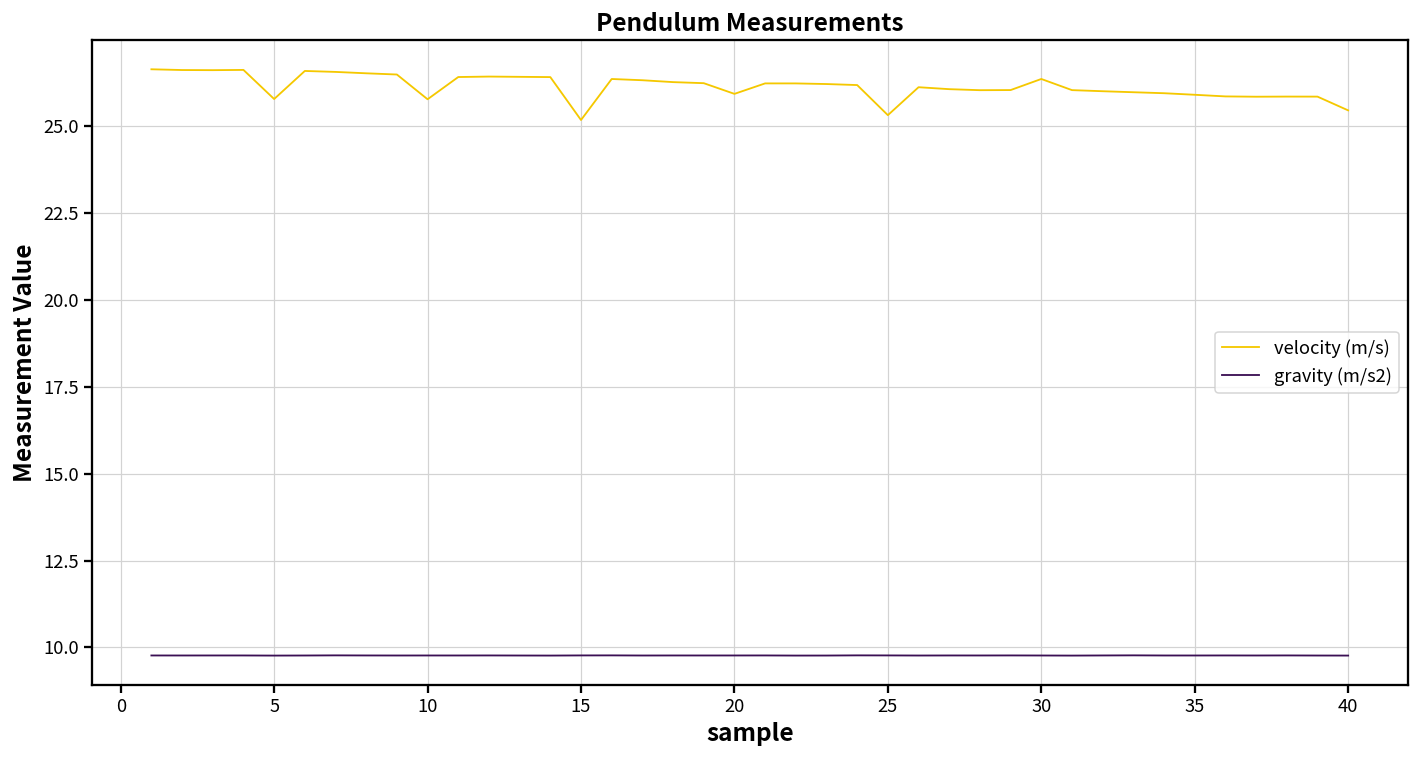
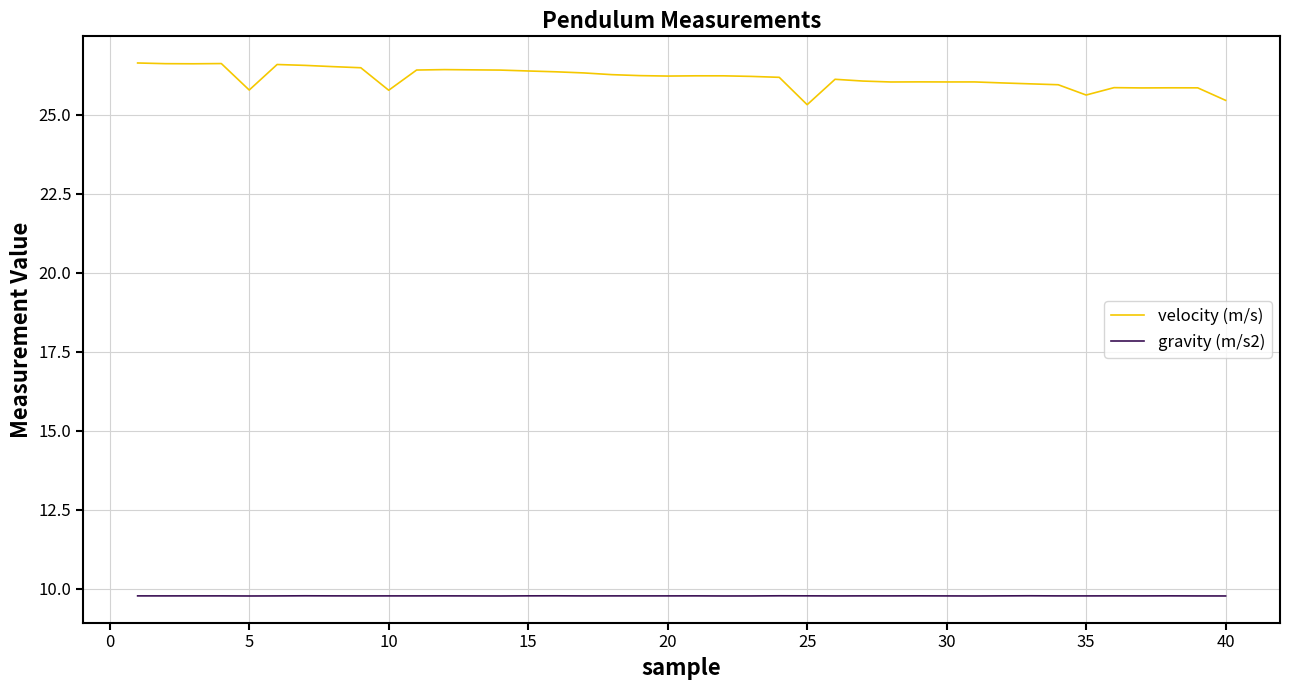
velocity (m/s), 15: 25.2 -> 26.4
velocity (m/s), 20: 25.9 -> 26.2
velocity (m/s), 30: 26.4 -> 26.0
velocity (m/s), 35: 25.9 -> 25.6
